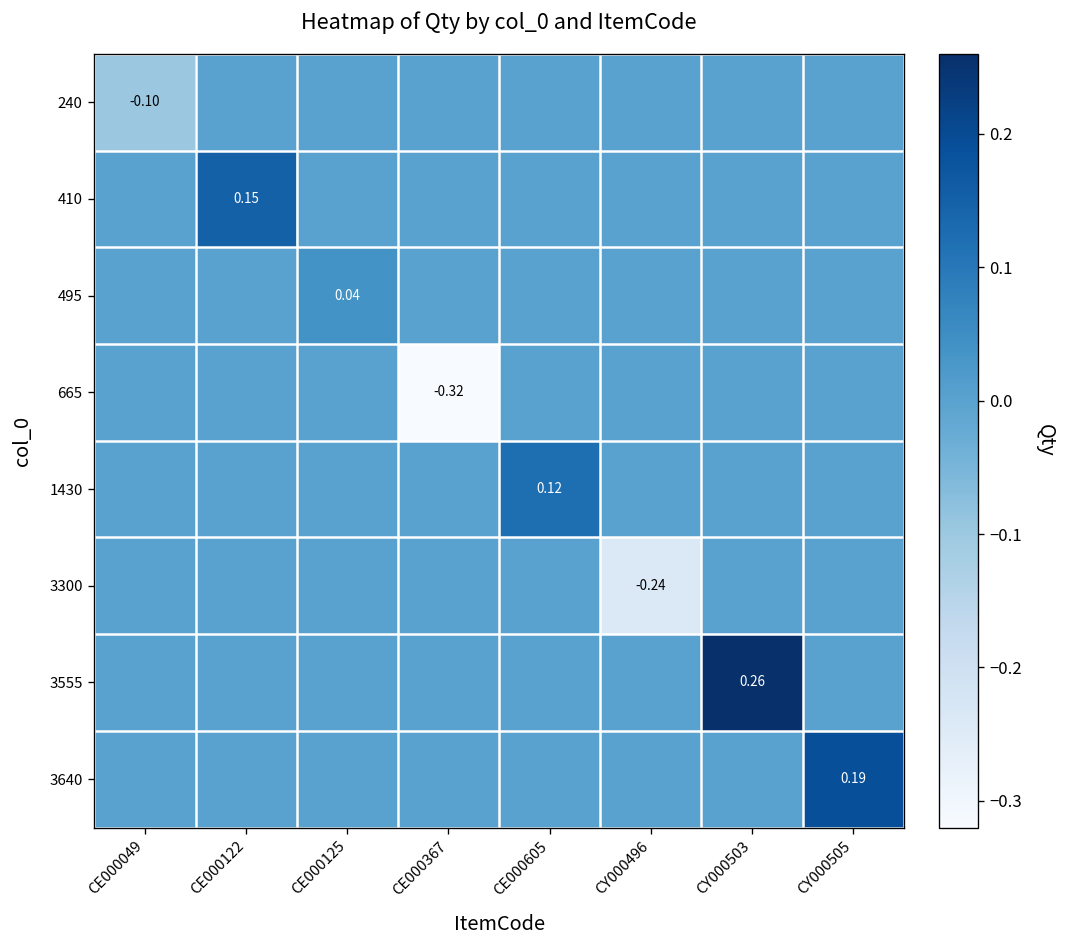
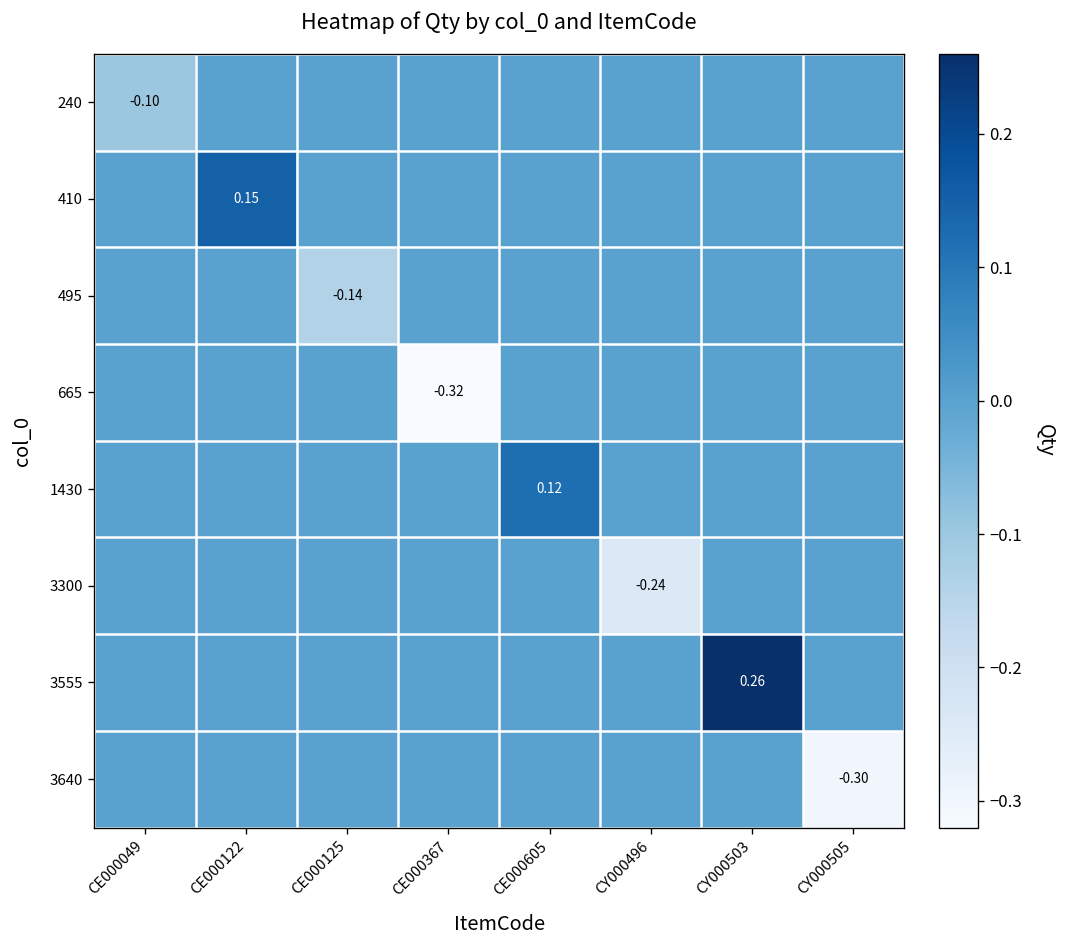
495, CE000125: 0.04 -> -0.14
3640, CY000505: 0.19 -> -0.30
